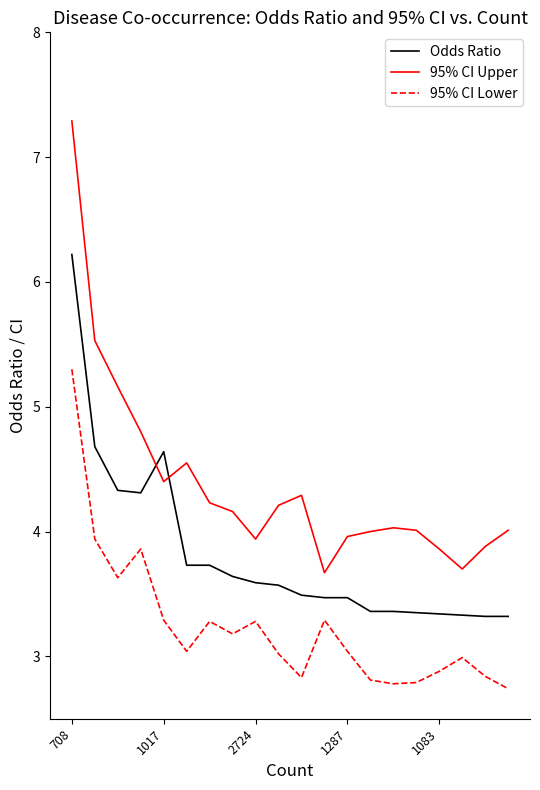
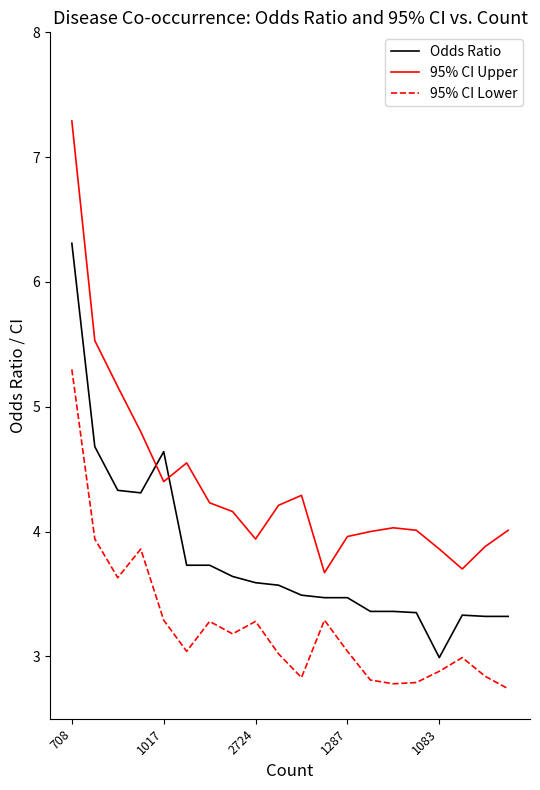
Odds Ratio, 708: 6.22 -> 6.31
Odds Ratio, 1083: 3.34 -> 2.99
